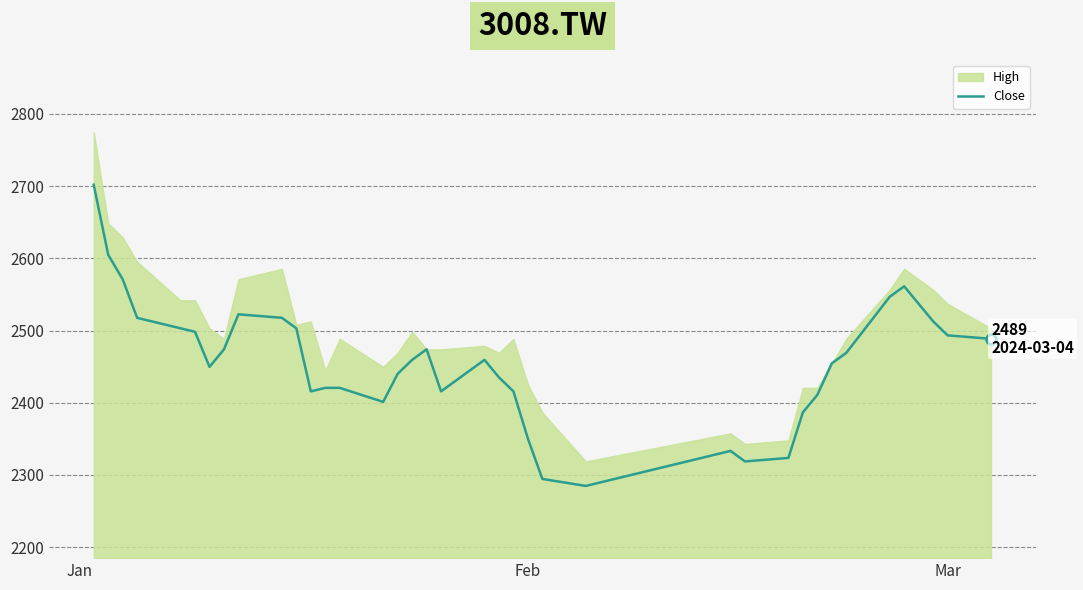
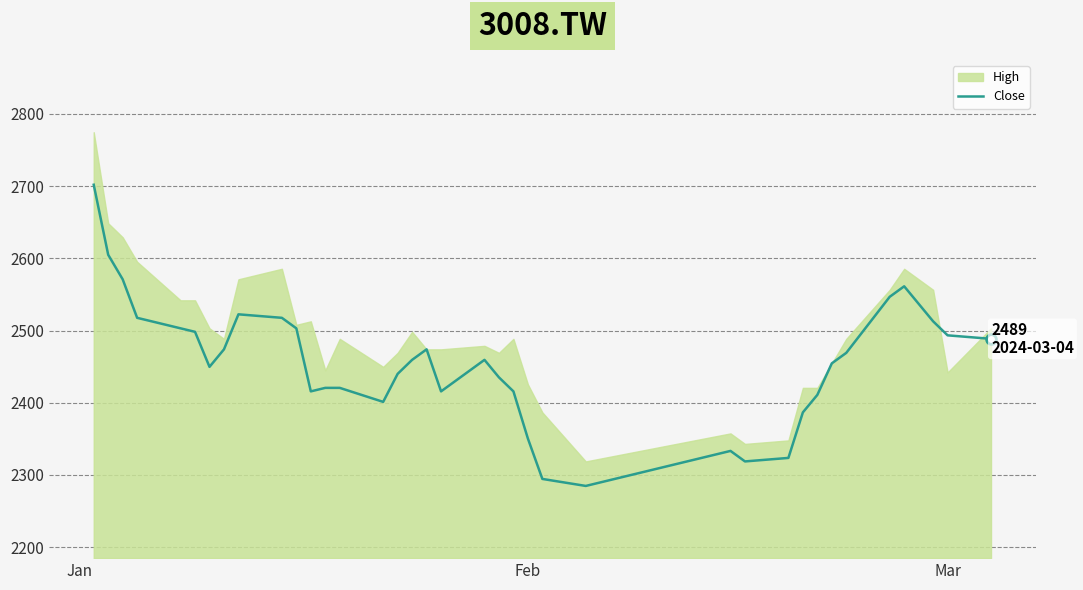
High, Mar: 2540 -> 2440
